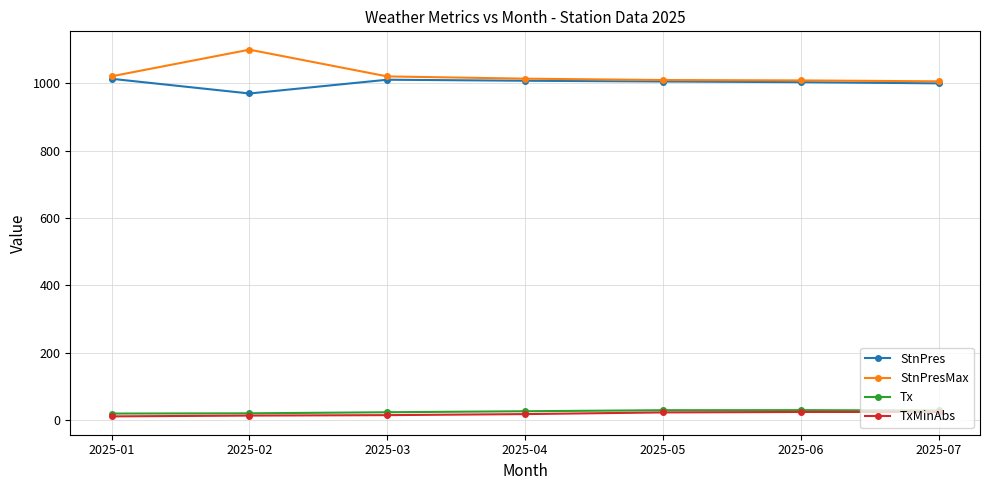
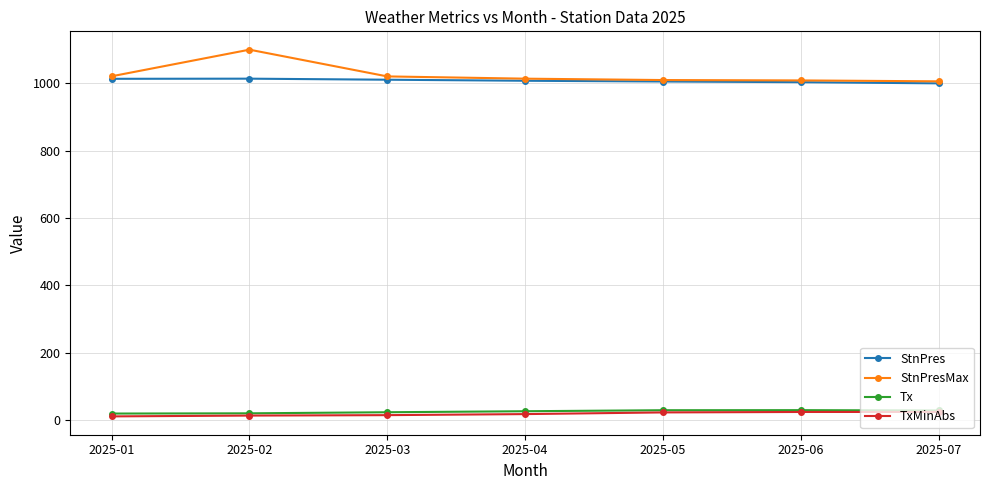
StnPres, 2025-02: 970 -> 1010
